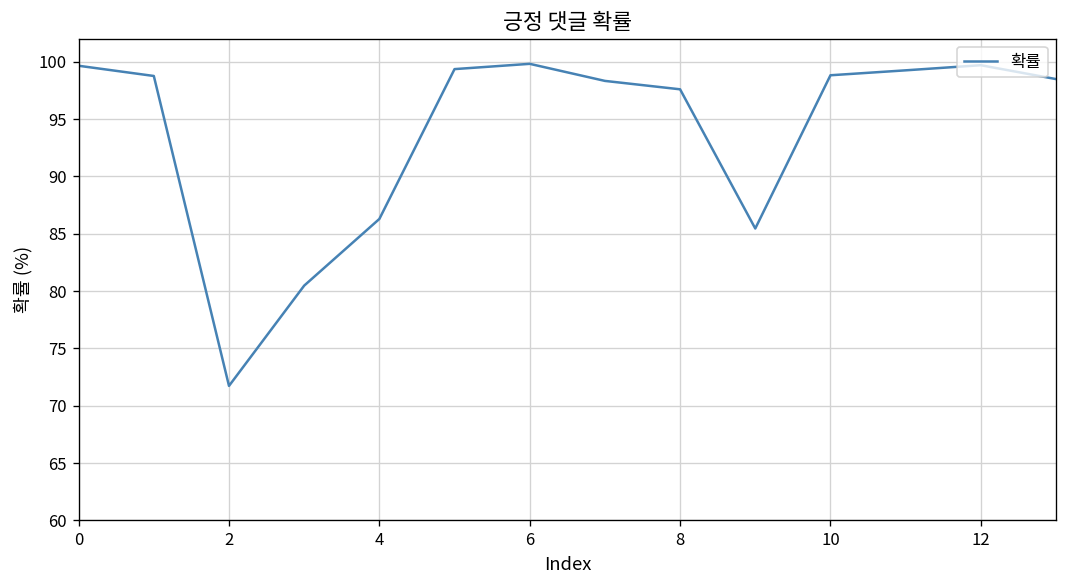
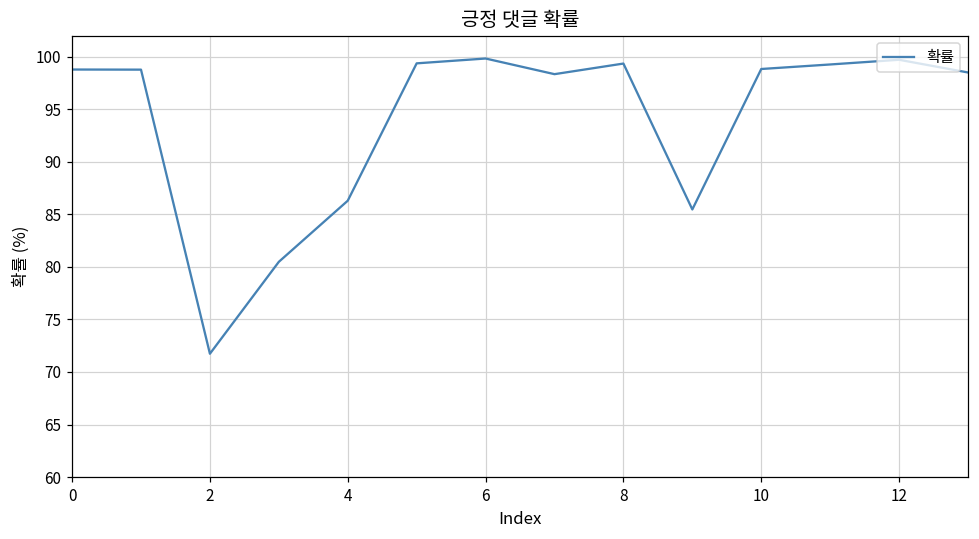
0: 100 -> 99
8: 98 -> 99
